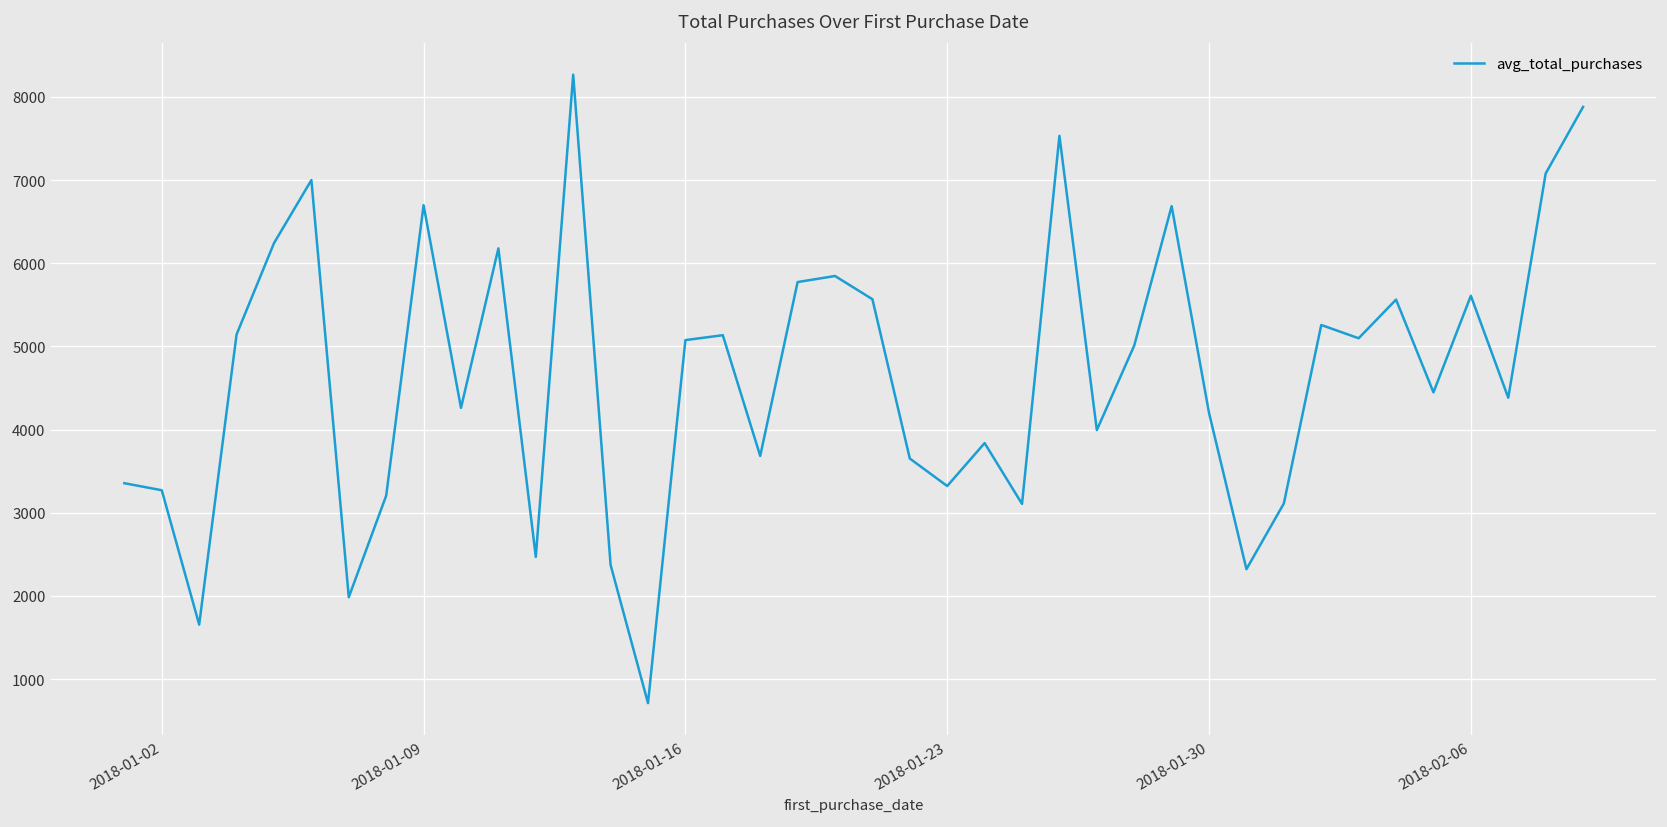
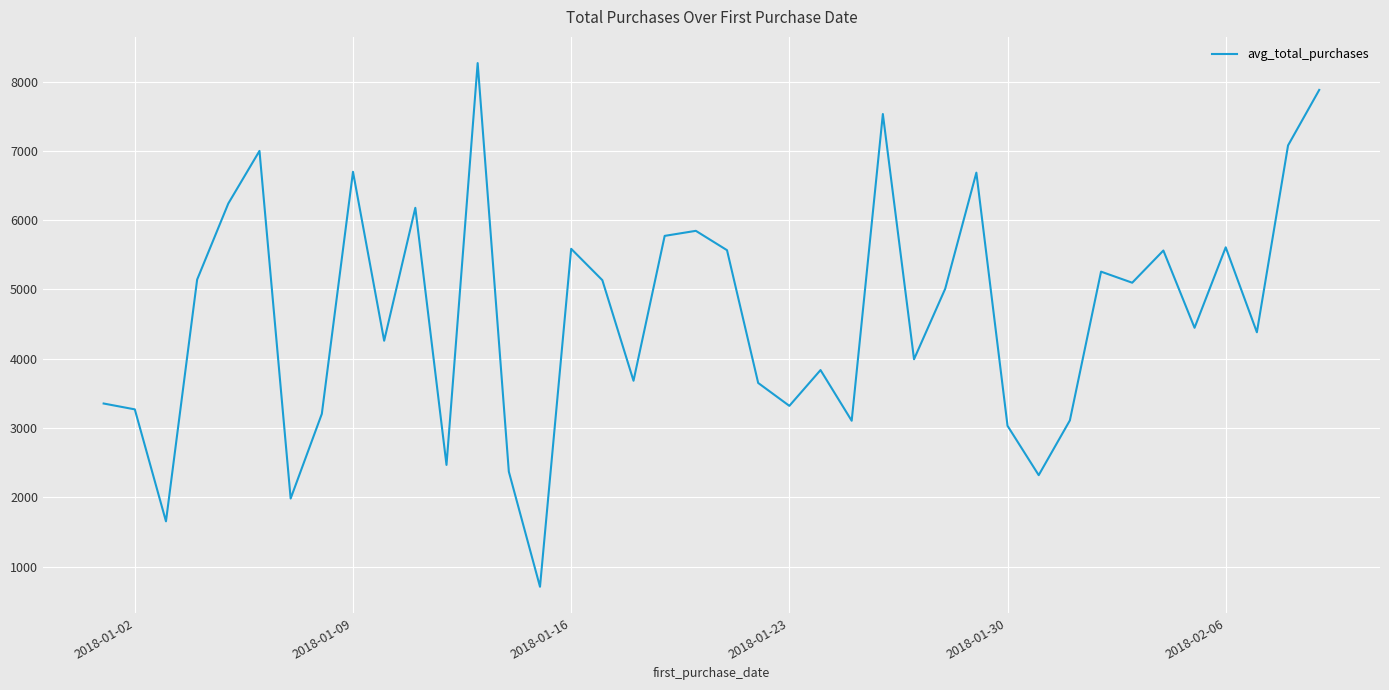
2018-01-16: 5100 -> 5600
2018-01-30: 4200 -> 3000
